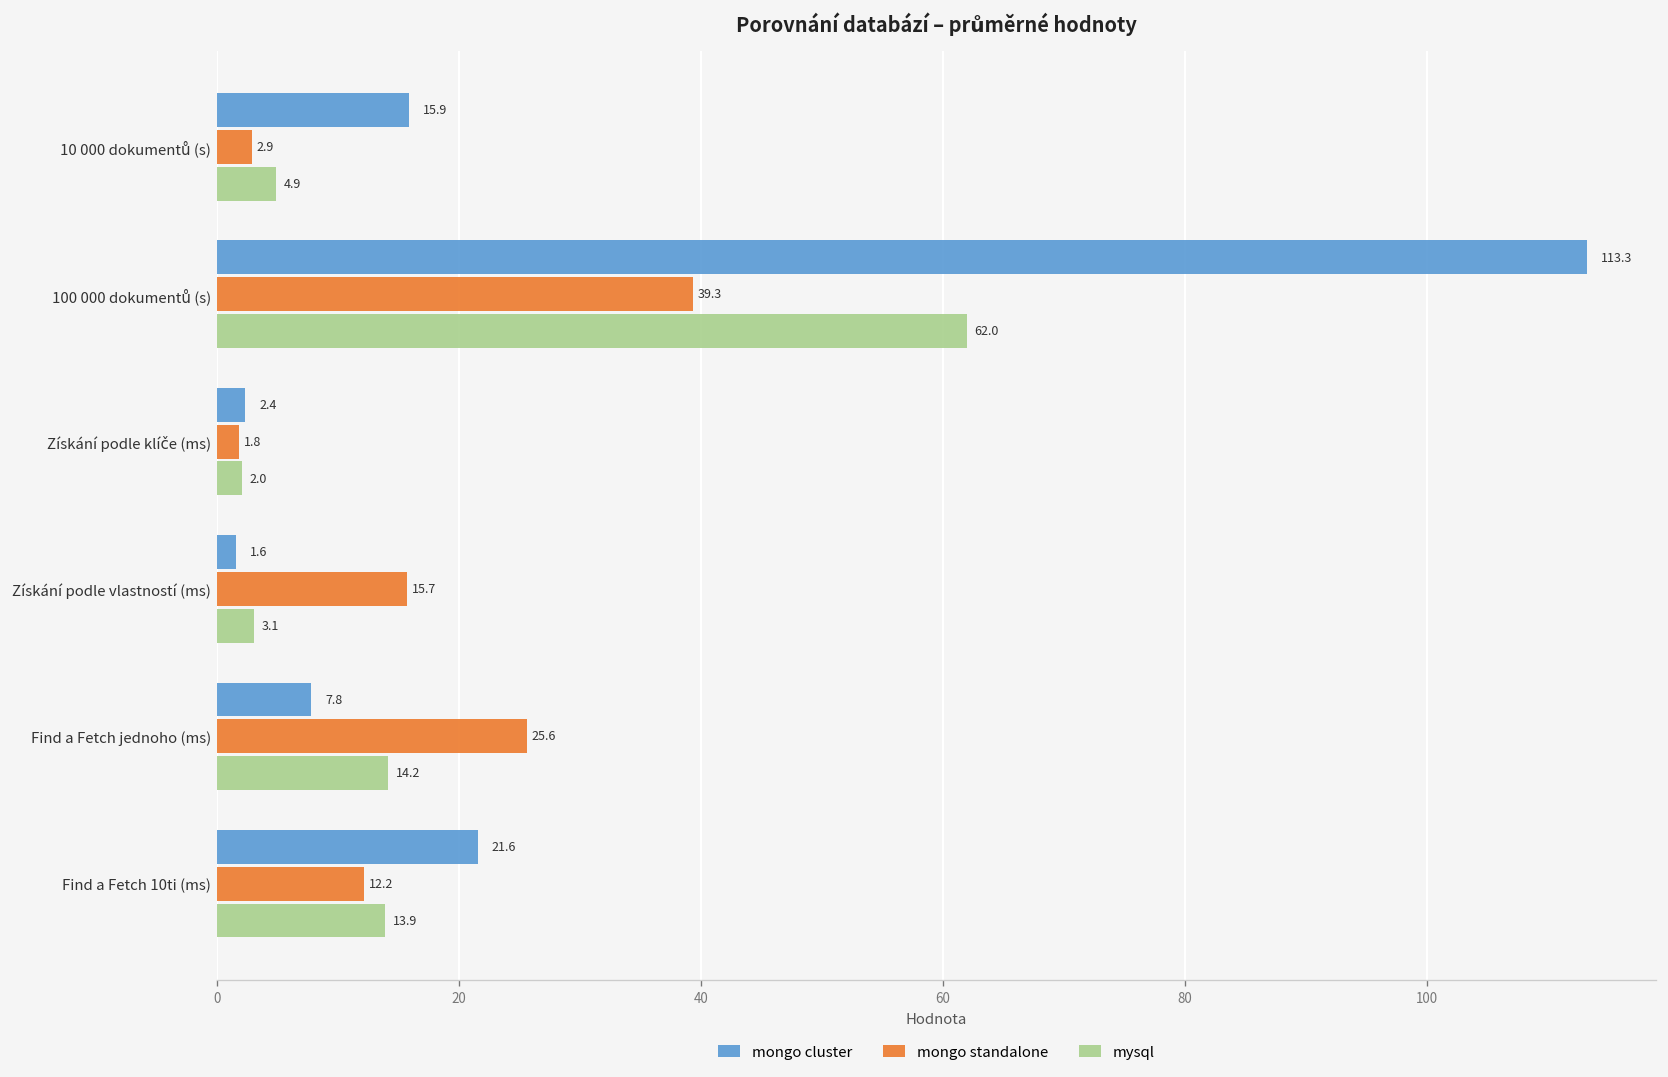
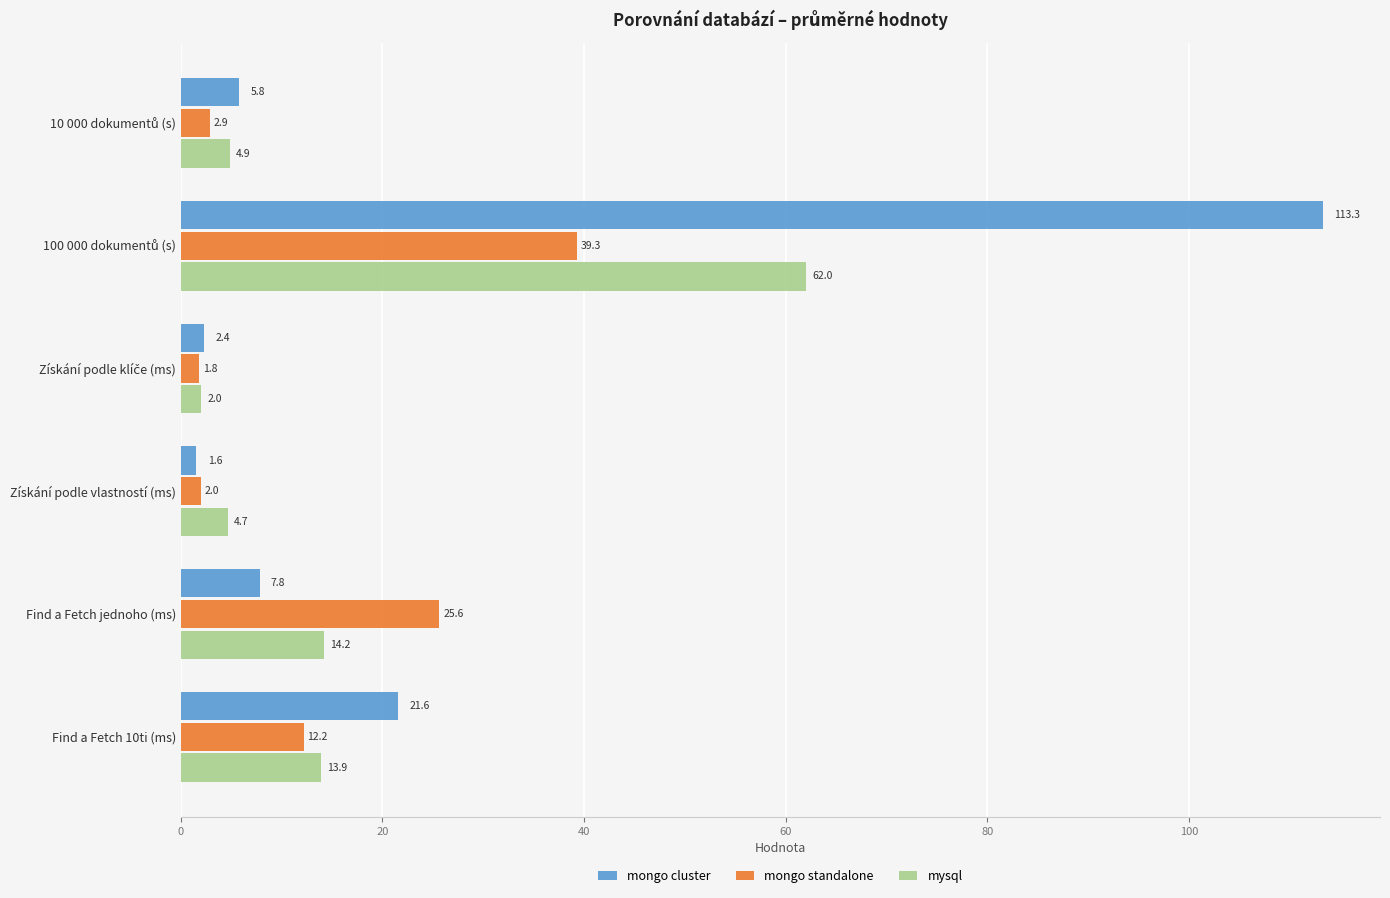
mongo cluster, 10 000 dokumentů (s): 15.9 -> 5.8
mongo standalone, Získání podle vlastností (ms): 15.7 -> 2.0
mysql, Získání podle vlastností (ms): 3.1 -> 4.7
